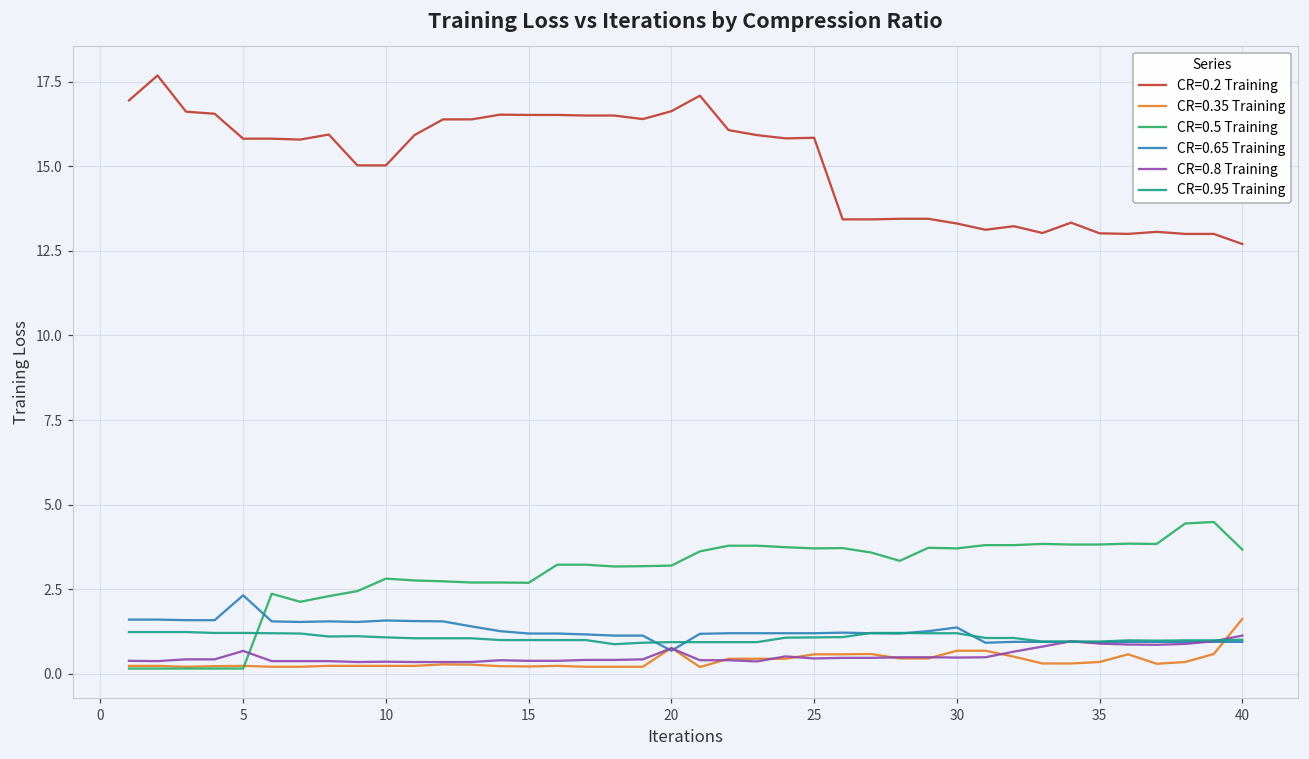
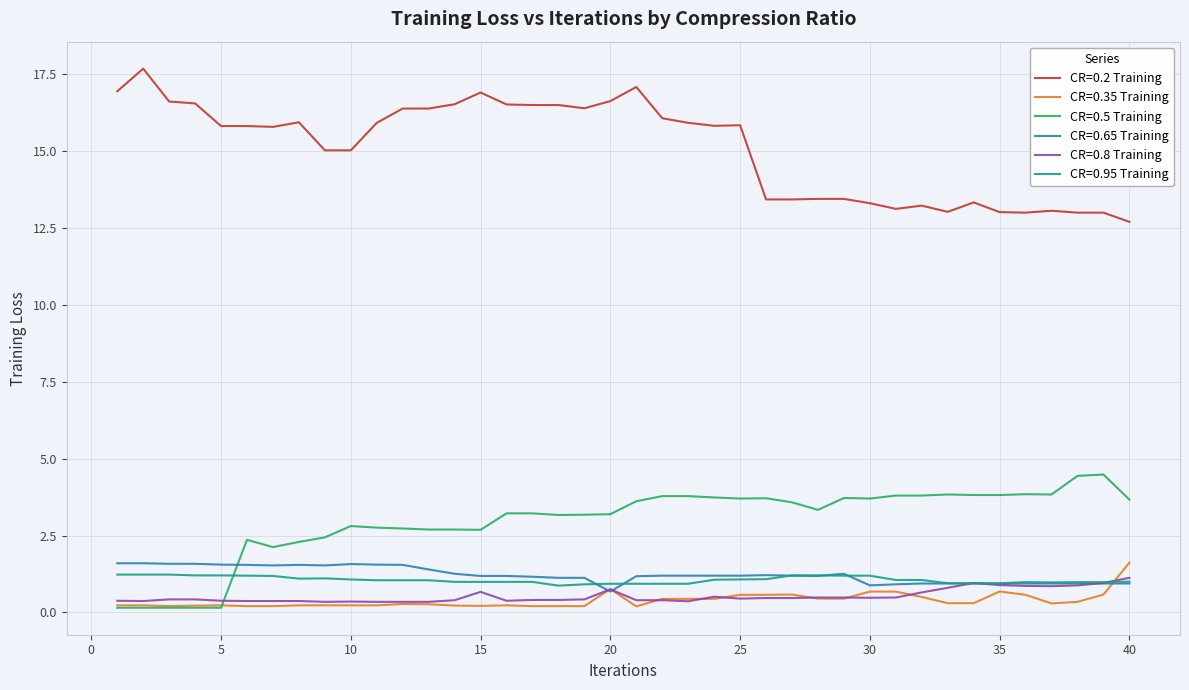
CR=0.65 Training, 5: 2.3 -> 1.6
CR=0.8 Training, 5: 0.7 -> 0.4
CR=0.2 Training, 15: 16.5 -> 16.9
CR=0.8 Training, 15: 0.4 -> 0.7
CR=0.65 Training, 30: 1.4 -> 0.9
CR=0.35 Training, 35: 0.3 -> 0.7
